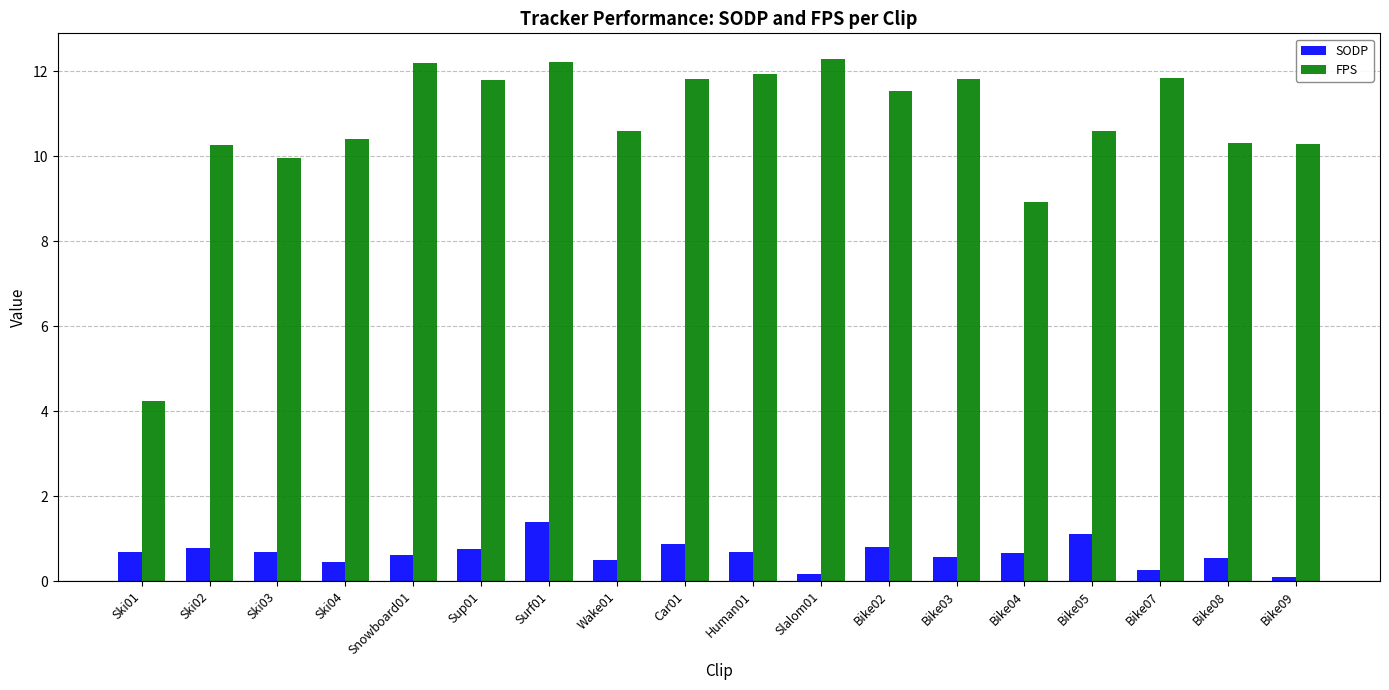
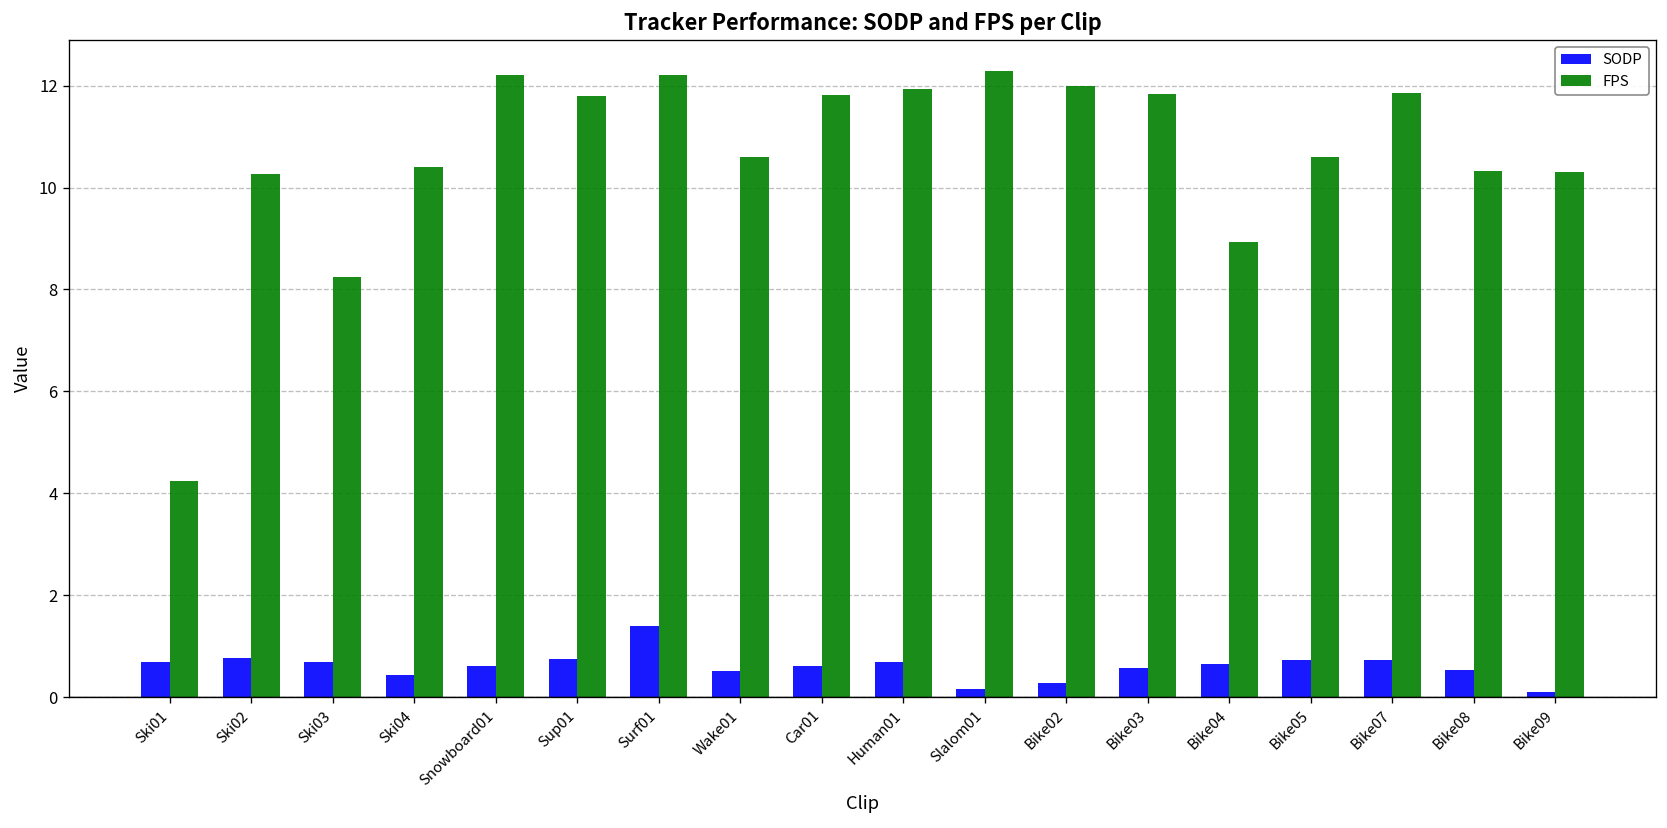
FPS, Ski03: 10.0 -> 8.3
SODP, Car01: 0.9 -> 0.6
SODP, Bike02: 0.8 -> 0.3
FPS, Bike02: 11.5 -> 12.0
SODP, Bike05: 1.1 -> 0.7
SODP, Bike07: 0.3 -> 0.7
